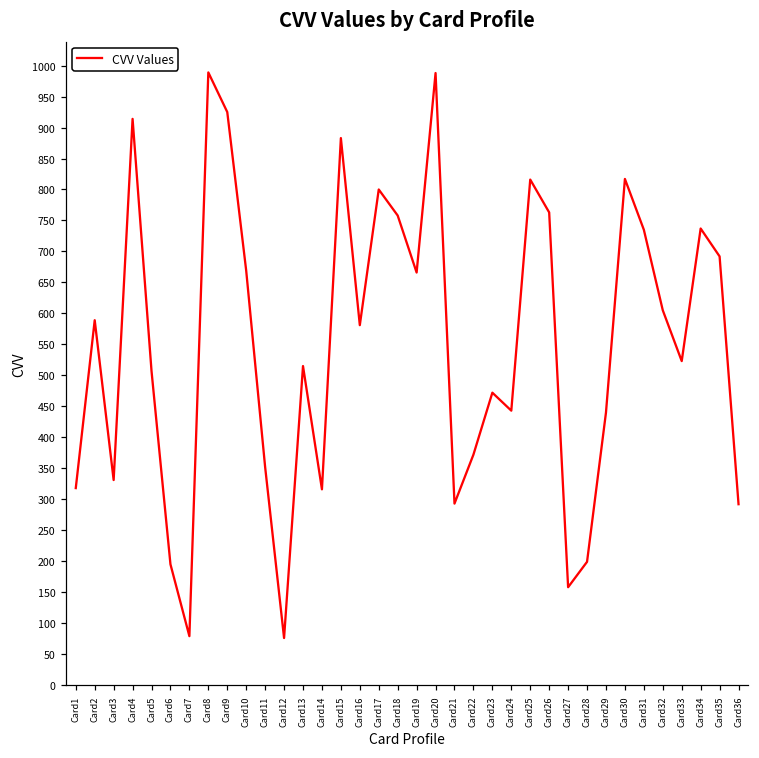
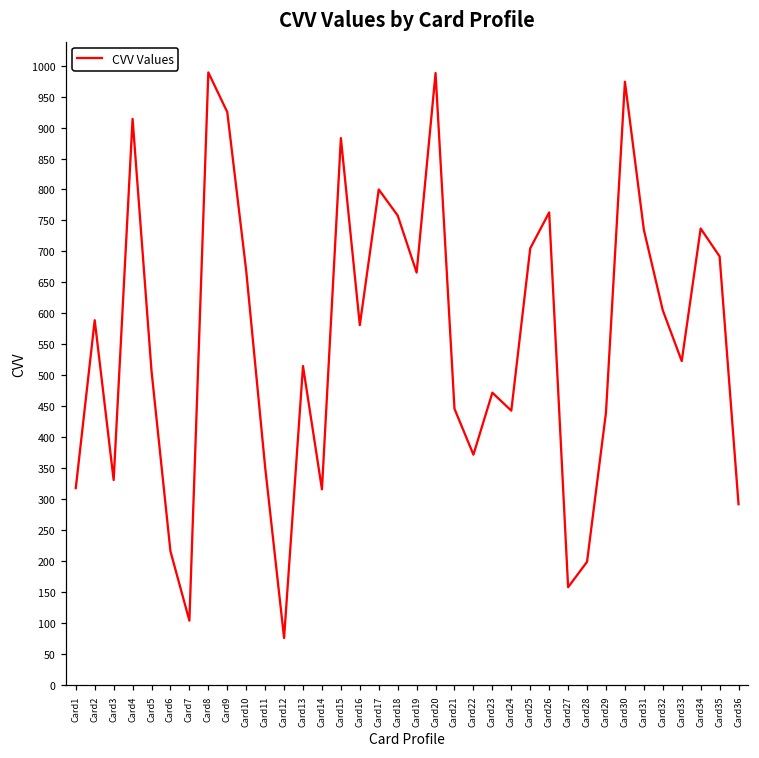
Card6: 200 -> 220
Card7: 80 -> 100
Card21: 290 -> 450
Card25: 820 -> 710
Card30: 820 -> 970
